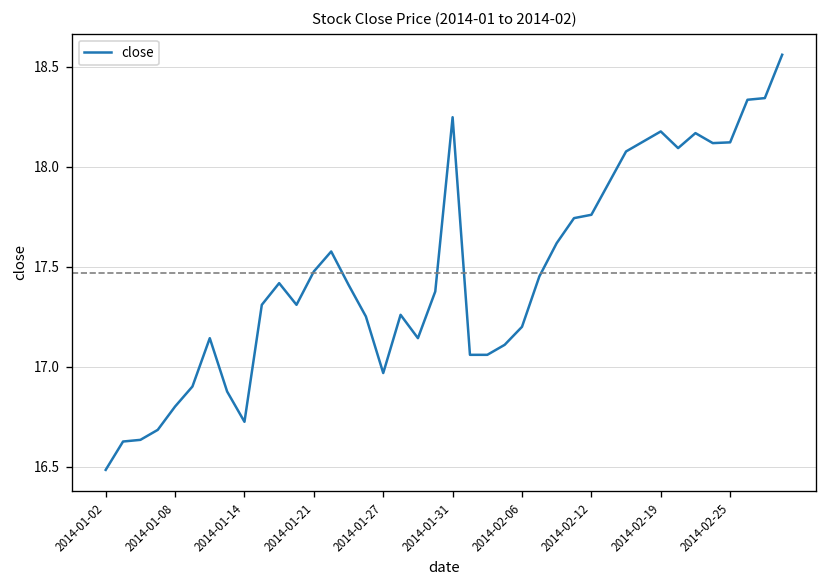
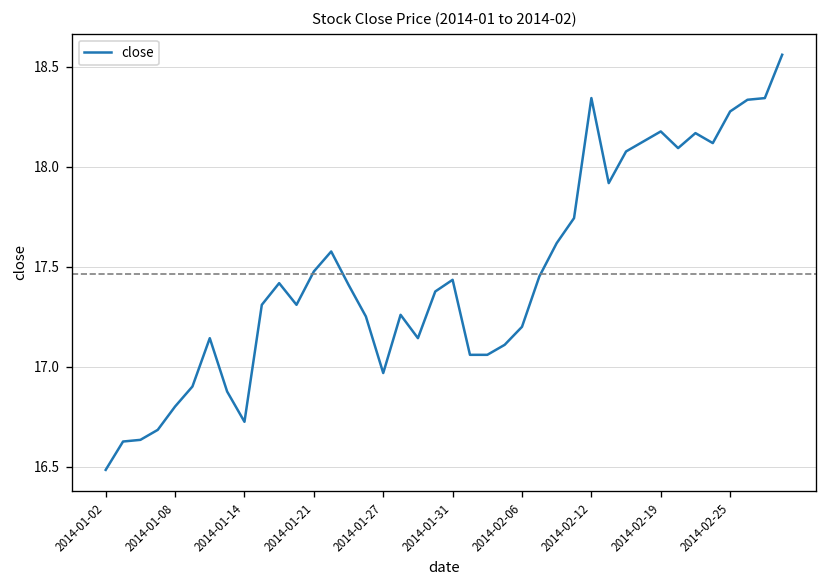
2014-01-31: 18.25 -> 17.44
2014-02-12: 17.76 -> 18.34
2014-02-25: 18.12 -> 18.28
